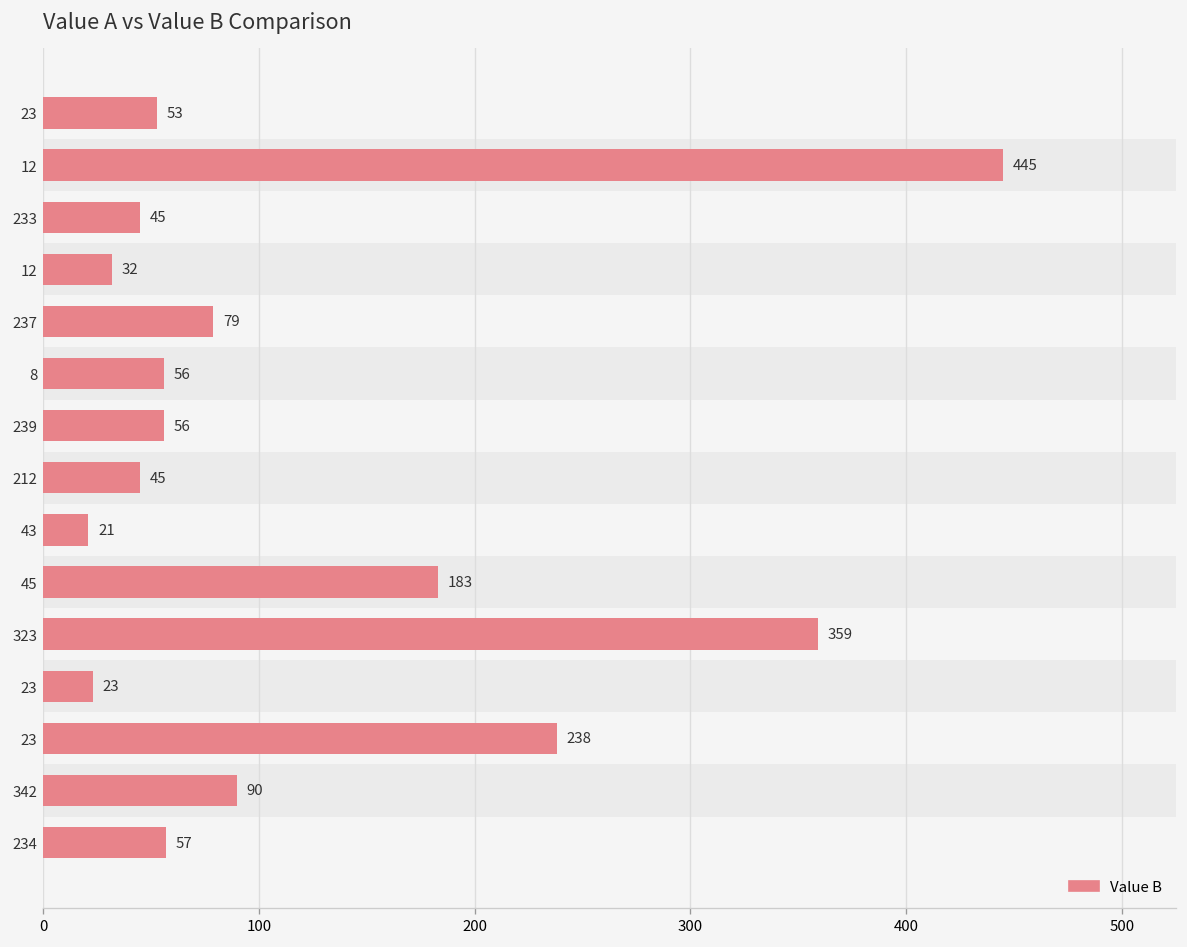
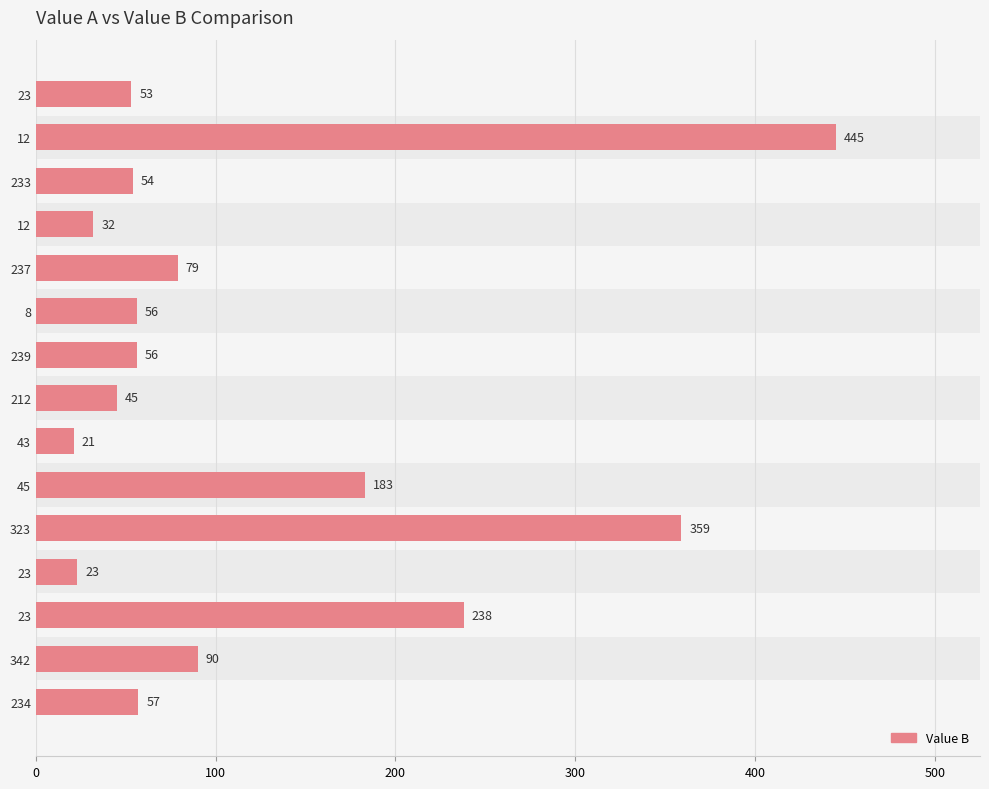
233: 45 -> 54
